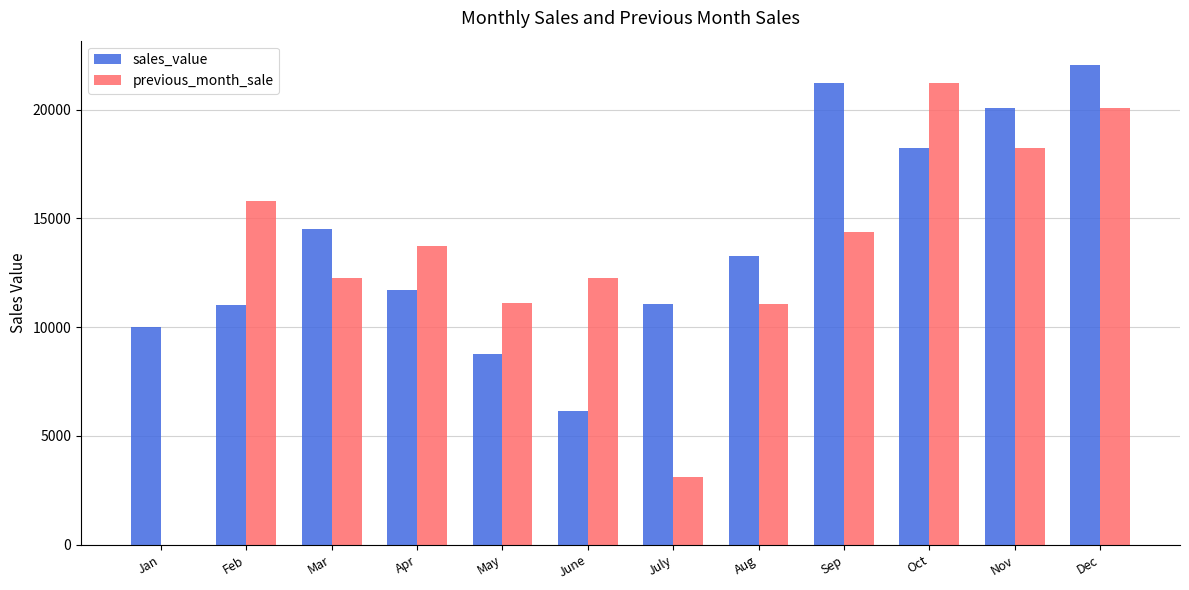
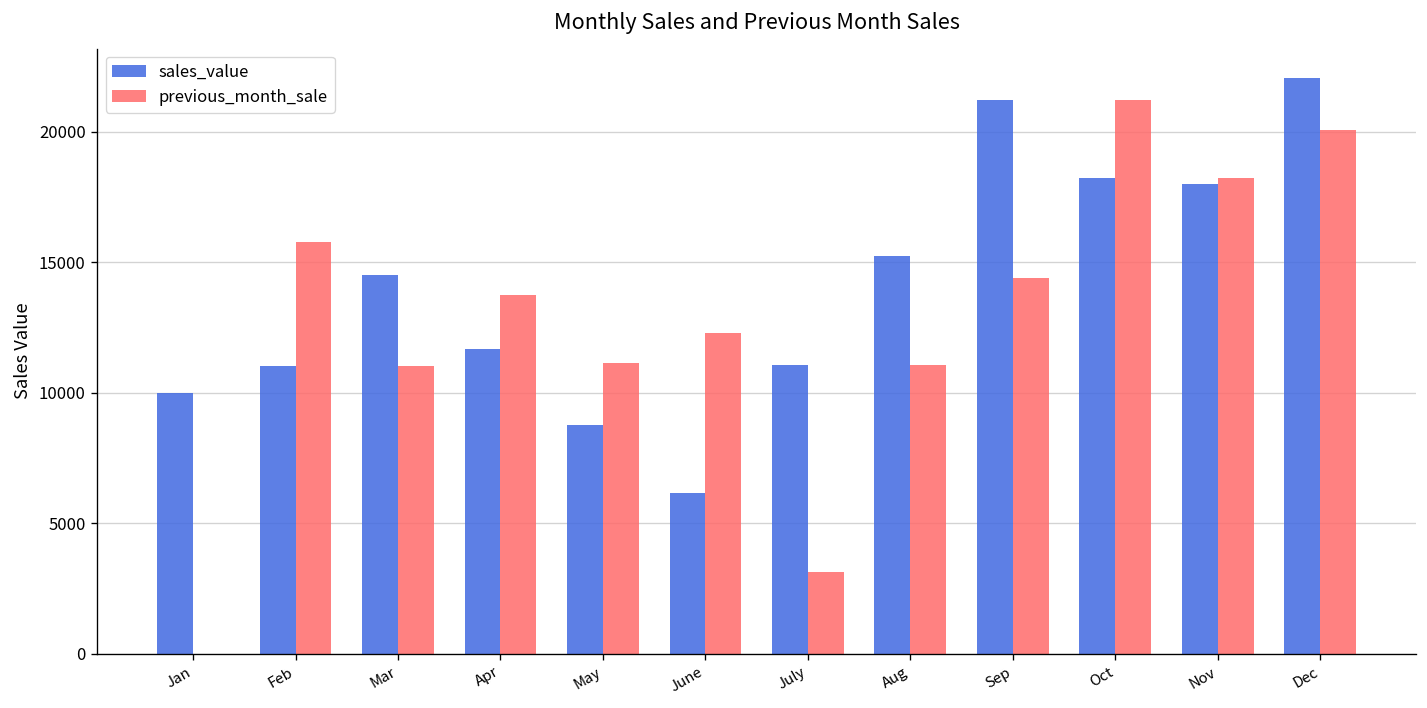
previous_month_sale, Mar: 12200 -> 11000
sales_value, Aug: 13300 -> 15200
sales_value, Nov: 20100 -> 18000
